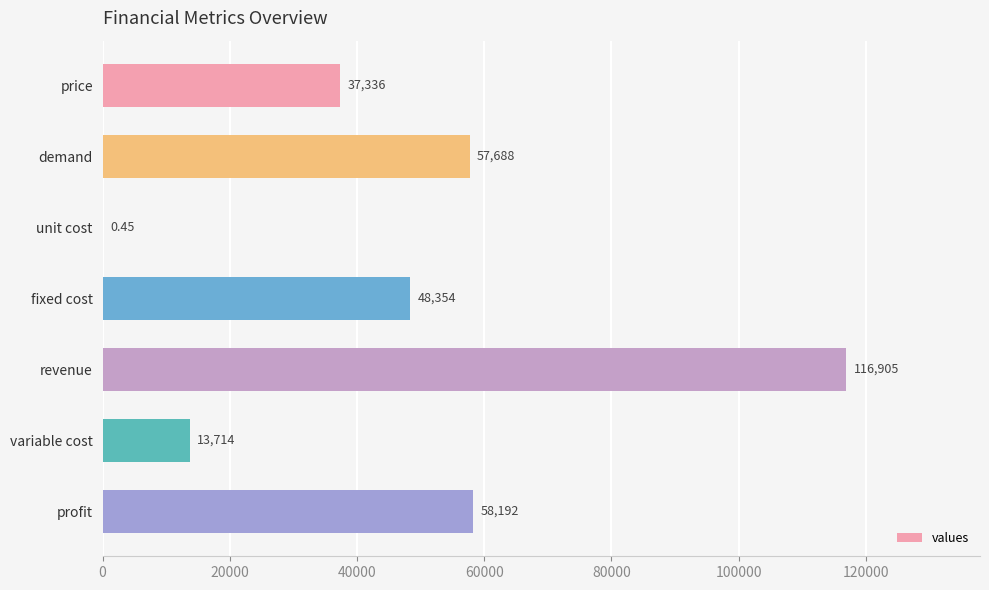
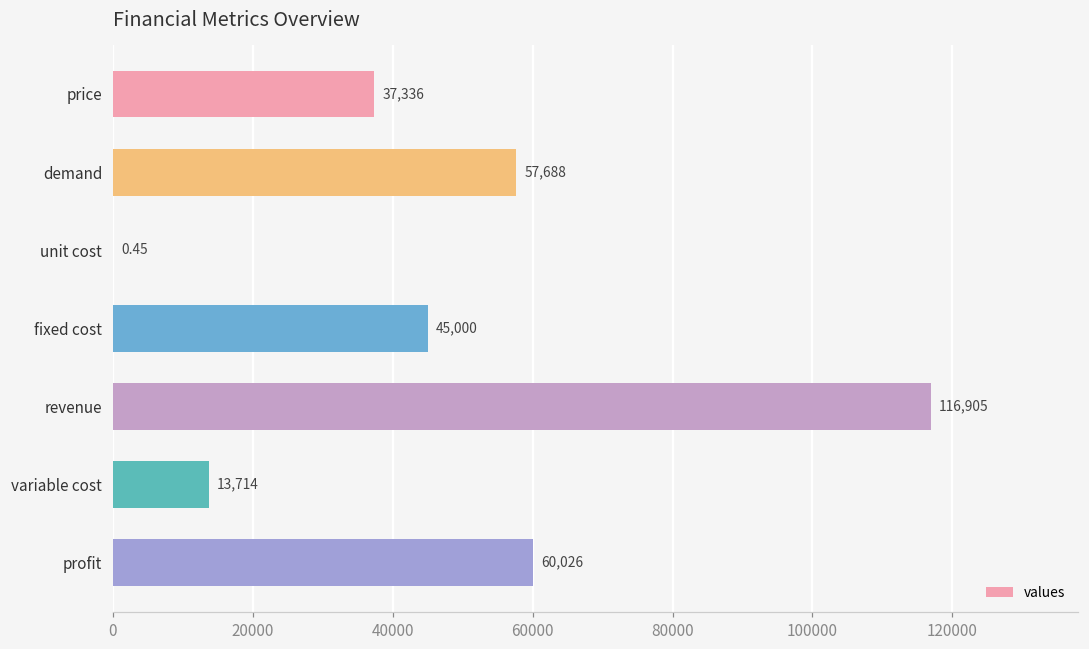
fixed cost: 48,354 -> 45,000
profit: 58,192 -> 60,026
